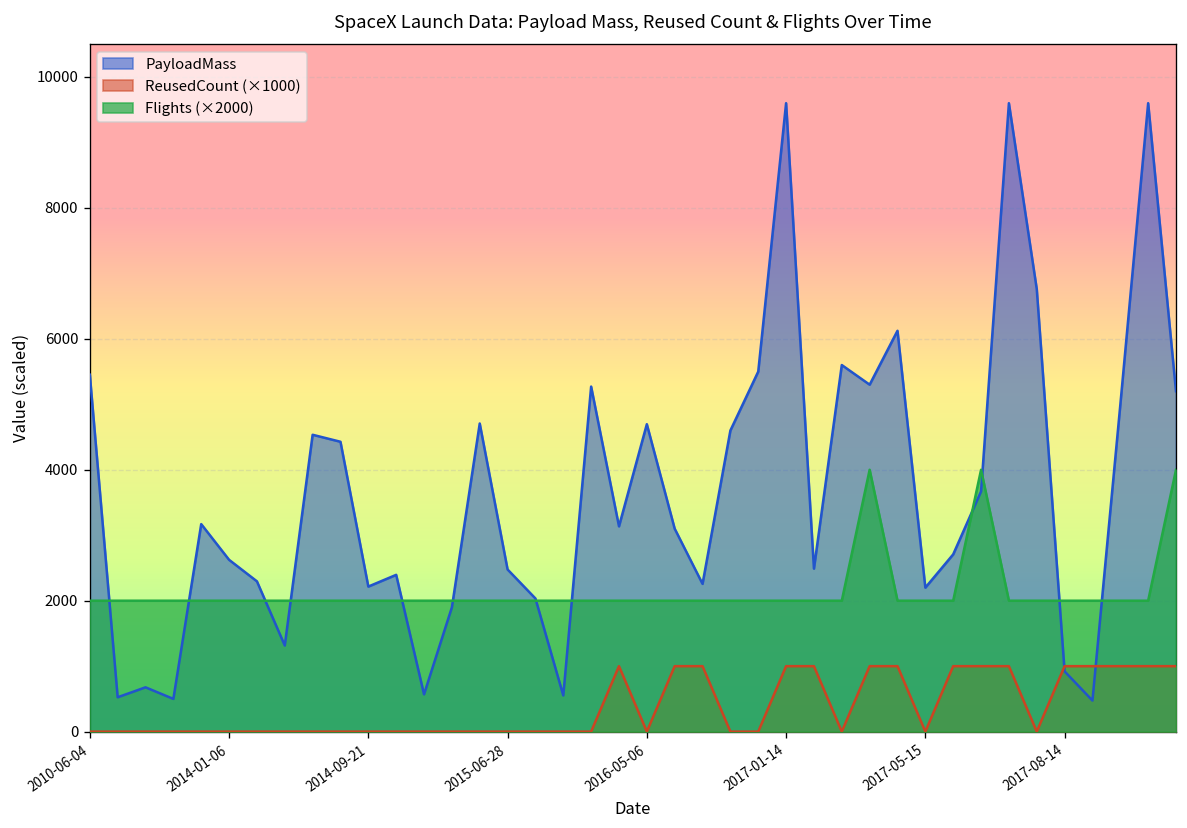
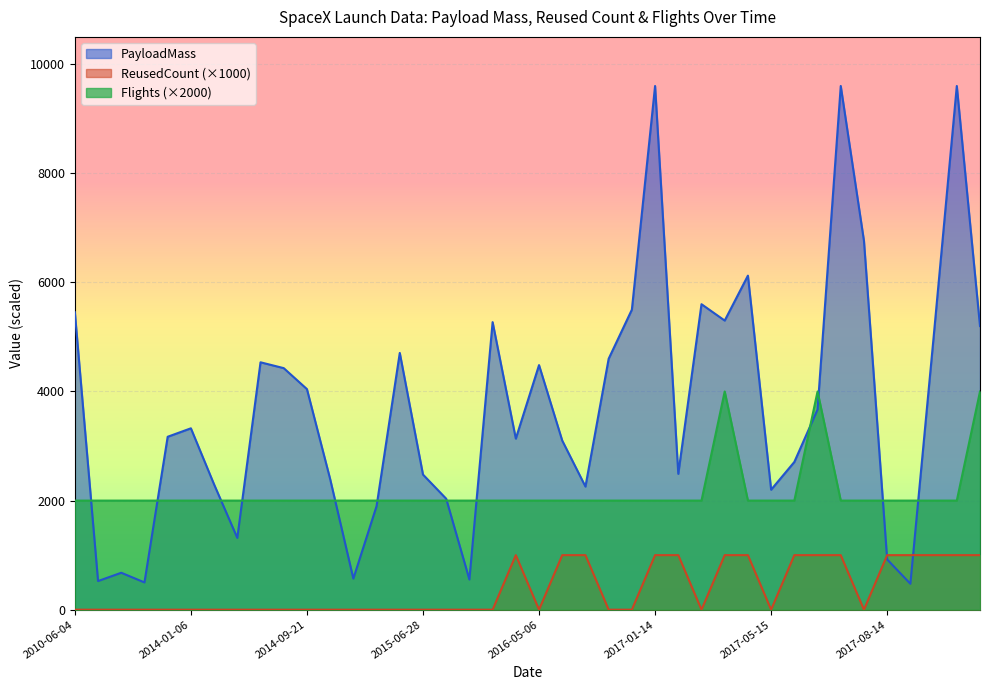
PayloadMass, 2014-01-06: 2600 -> 3300
PayloadMass, 2014-09-21: 2200 -> 4000
PayloadMass, 2016-05-06: 4700 -> 4500
